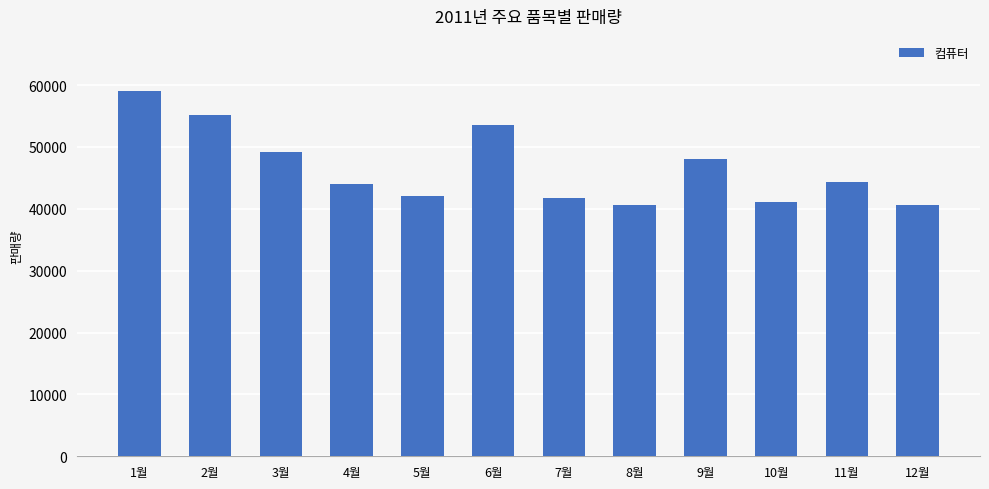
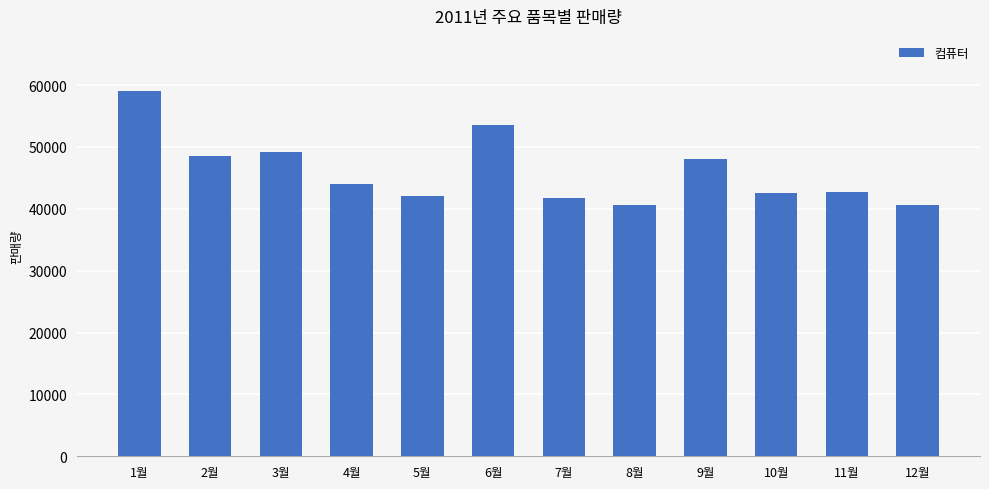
2월: 55000 -> 49000
10월: 41000 -> 43000
11월: 44000 -> 43000
